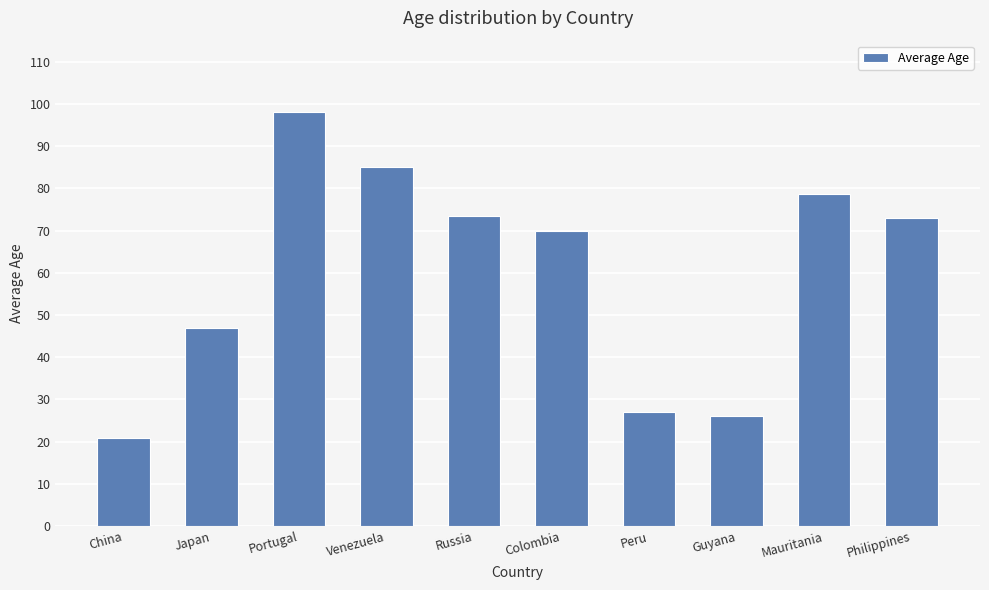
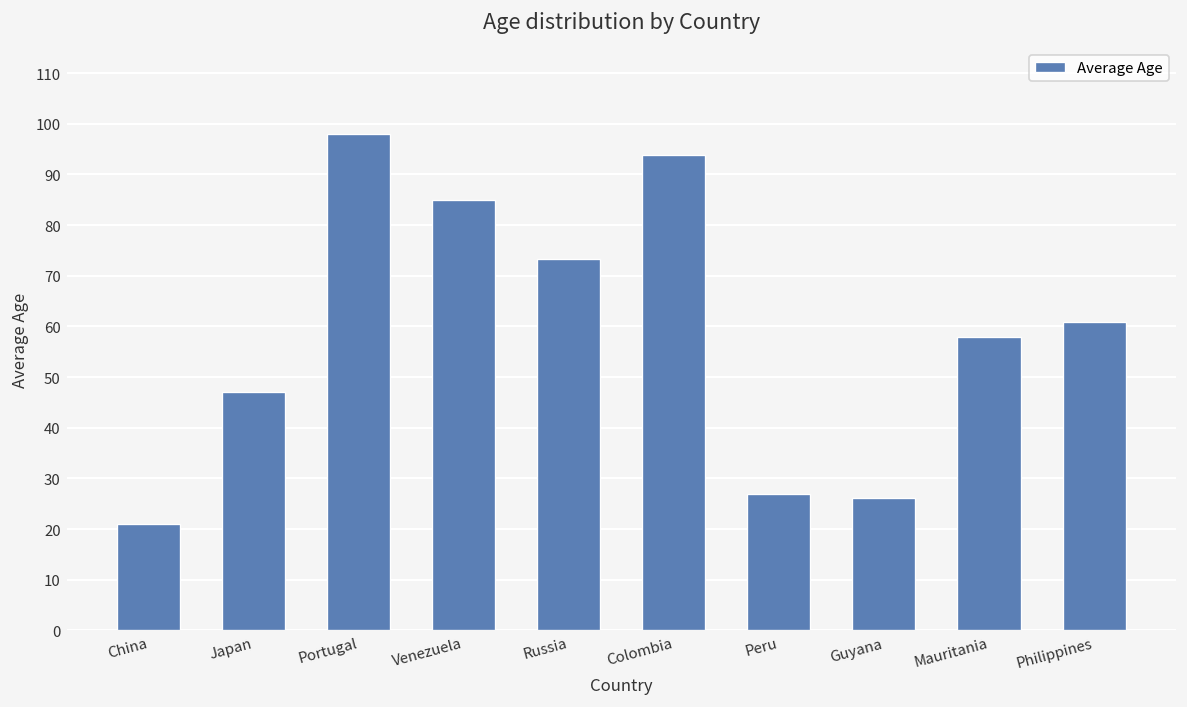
Colombia: 70 -> 94
Mauritania: 79 -> 58
Philippines: 73 -> 61
